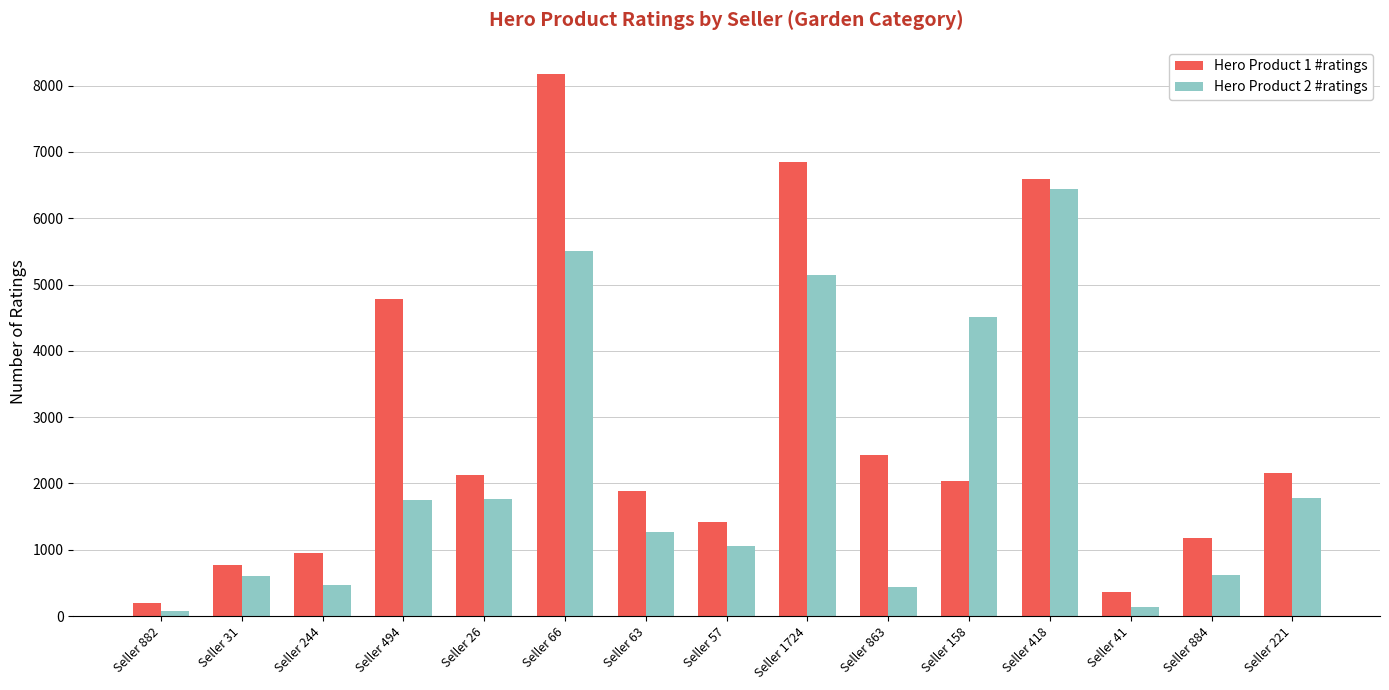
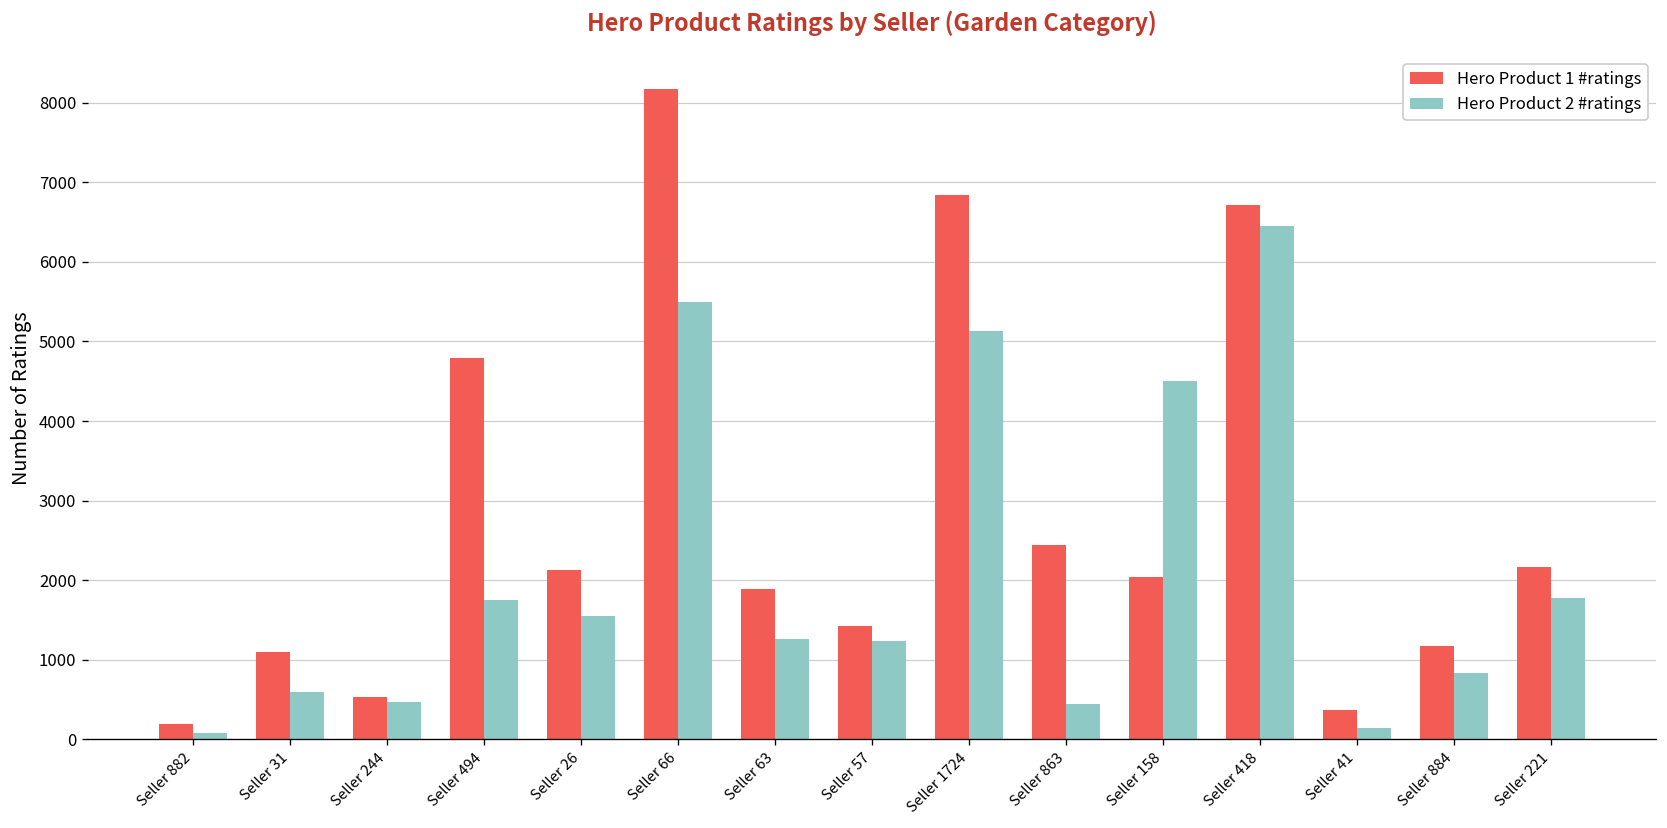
Hero Product 1 #ratings, Seller 31: 800 -> 1100
Hero Product 1 #ratings, Seller 244: 1000 -> 500
Hero Product 2 #ratings, Seller 26: 1800 -> 1600
Hero Product 2 #ratings, Seller 57: 1100 -> 1200
Hero Product 1 #ratings, Seller 418: 6600 -> 6700
Hero Product 2 #ratings, Seller 884: 600 -> 800
